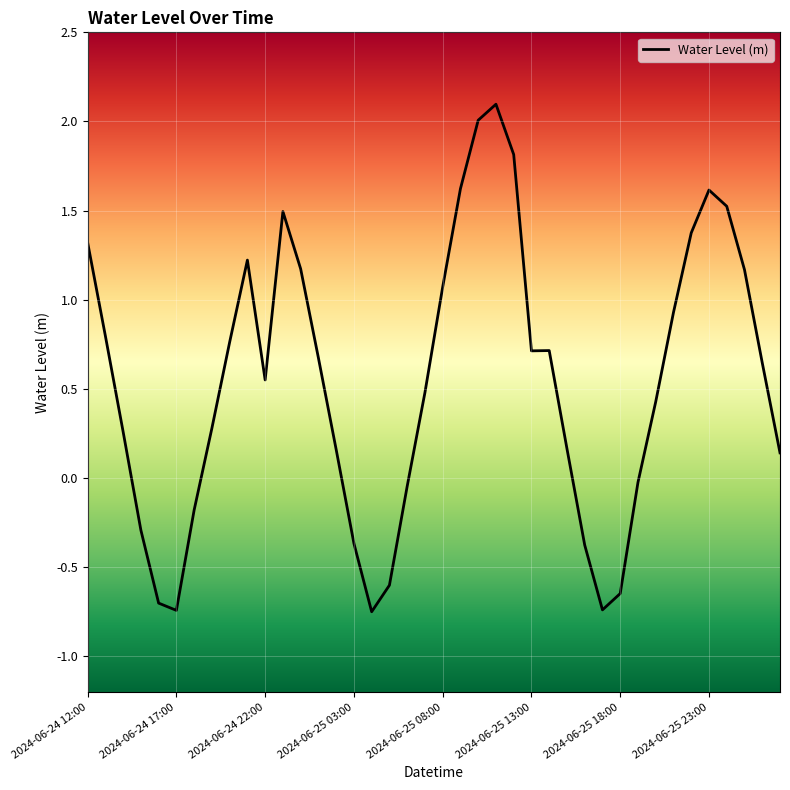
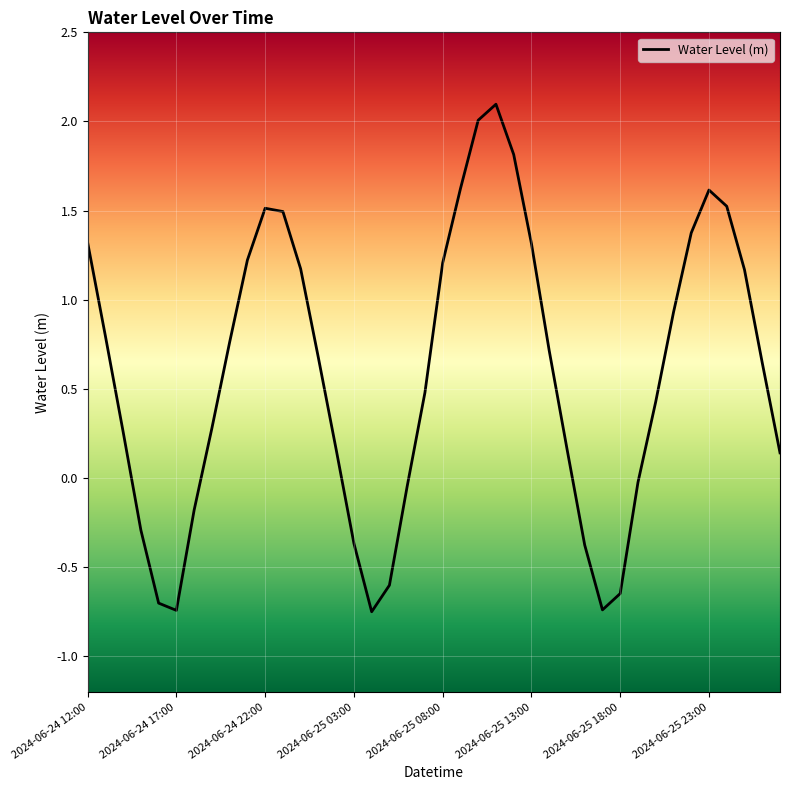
2024-06-24 22:00: 0.55 -> 1.51
2024-06-25 08:00: 1.07 -> 1.21
2024-06-25 13:00: 0.71 -> 1.32
